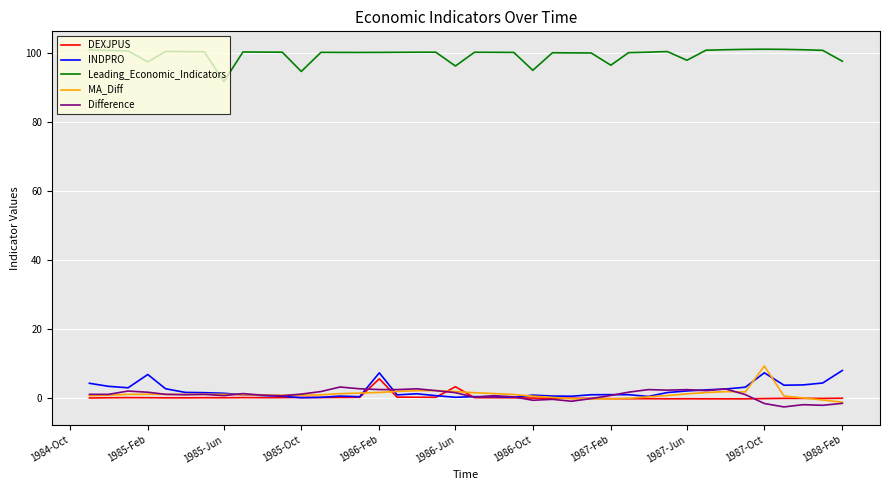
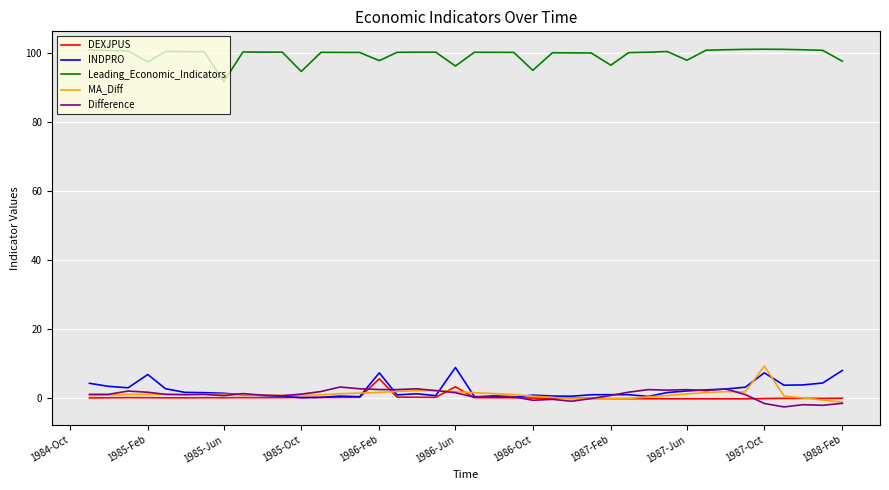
Leading_Economic_Indicators, 1986-Feb: 100 -> 98
INDPRO, 1986-Jun: 0 -> 9
